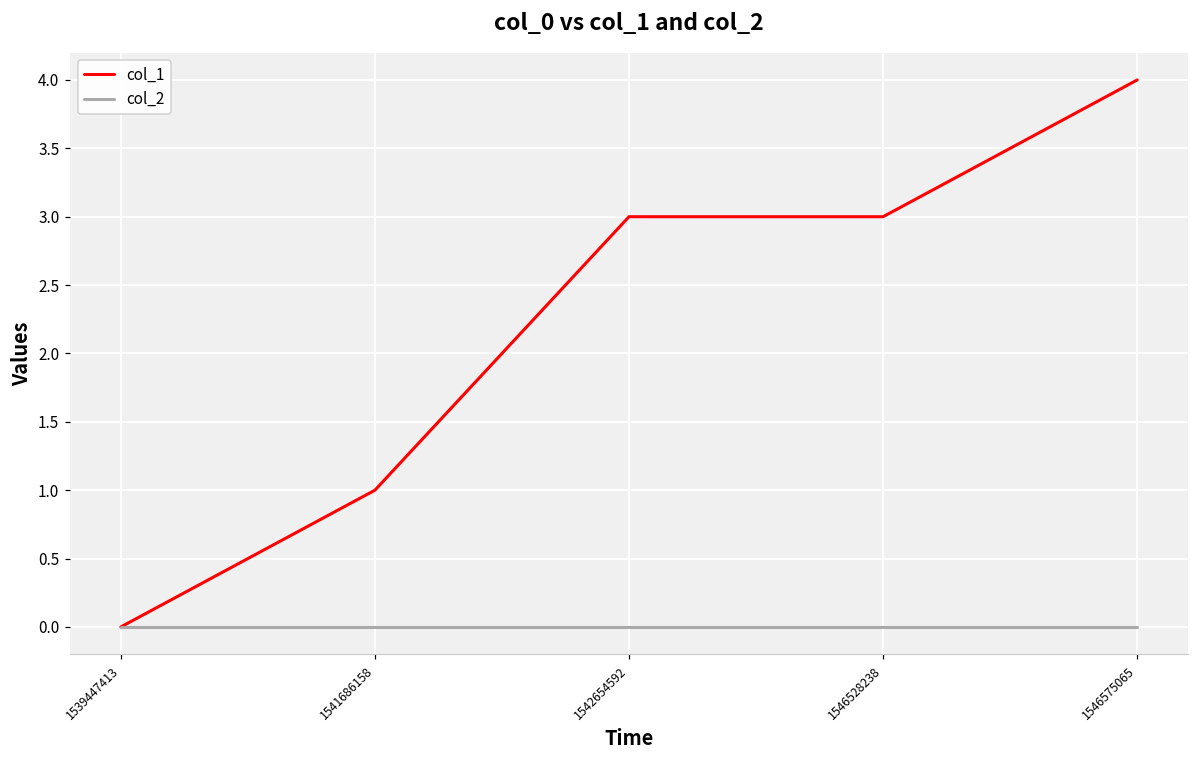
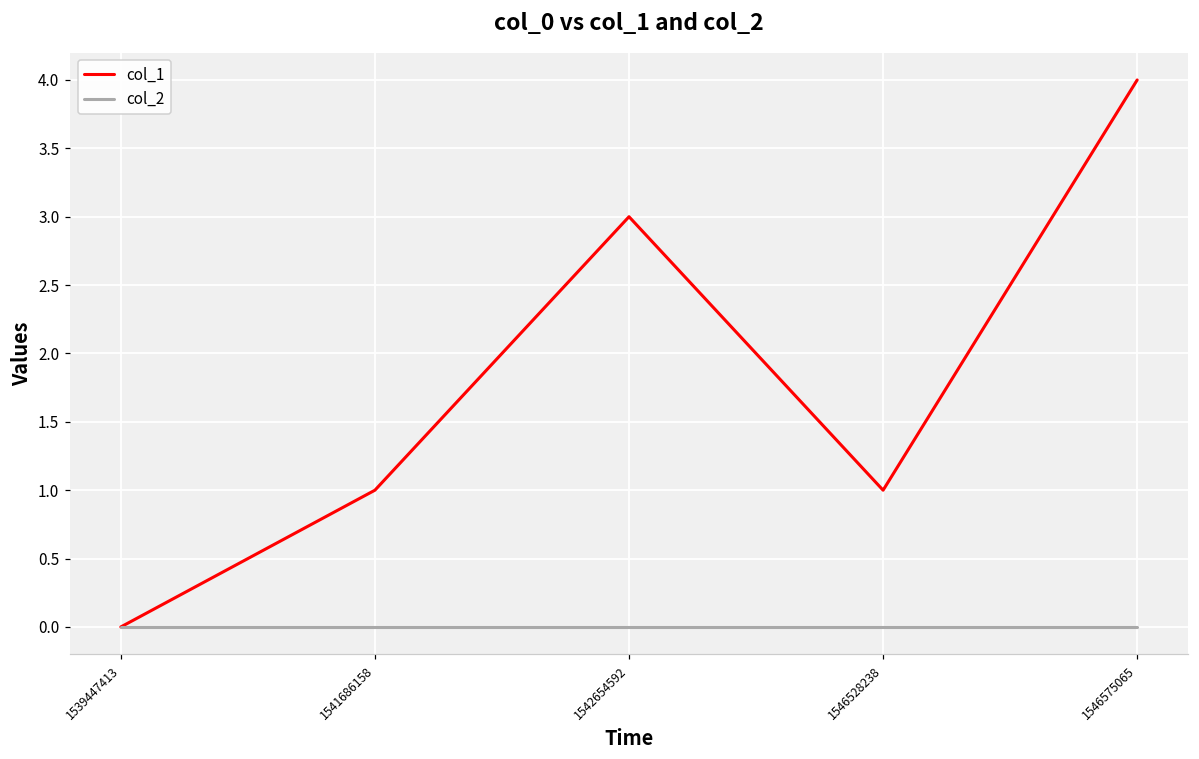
col_1, 1546528238: 3 -> 1
